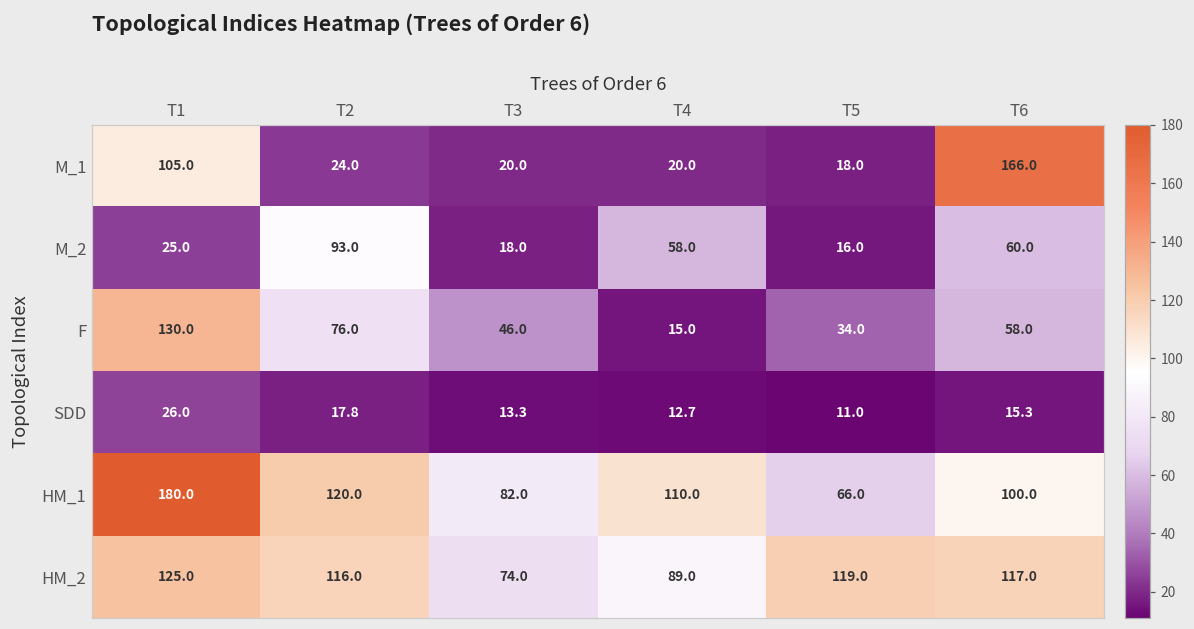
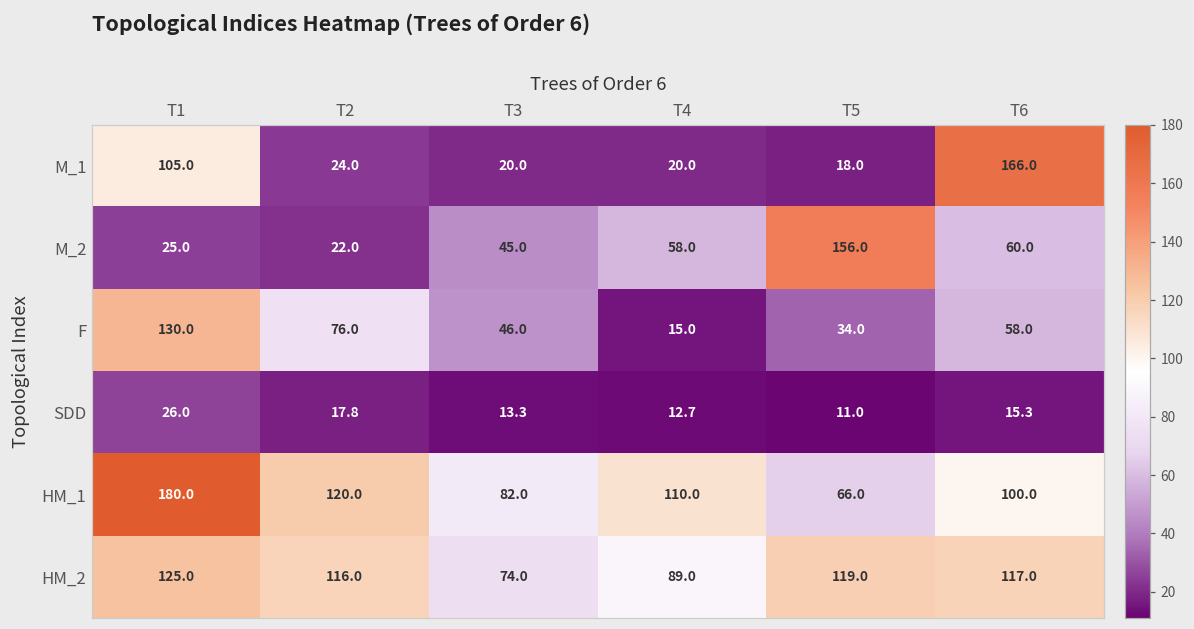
M_2, T2: 93.0 -> 22.0
M_2, T3: 18.0 -> 45.0
M_2, T5: 16.0 -> 156.0
